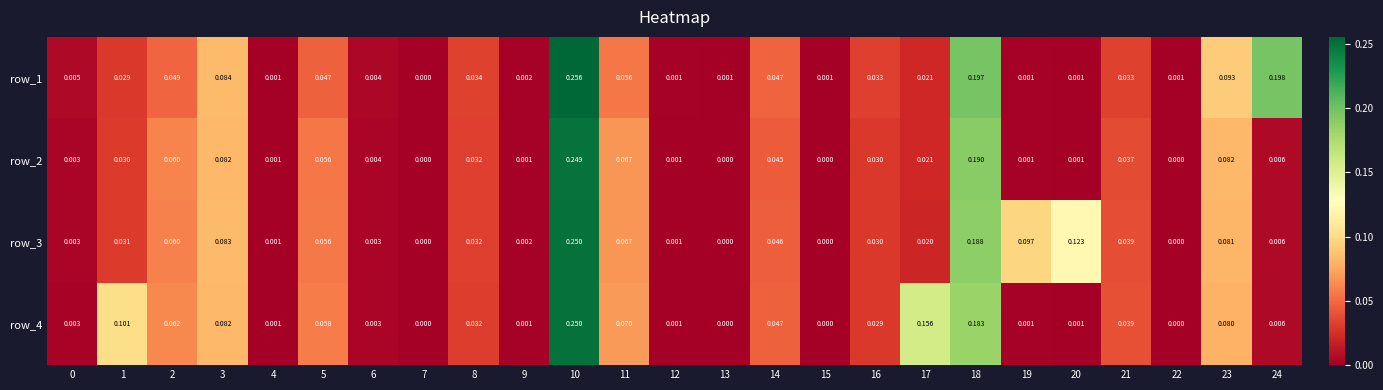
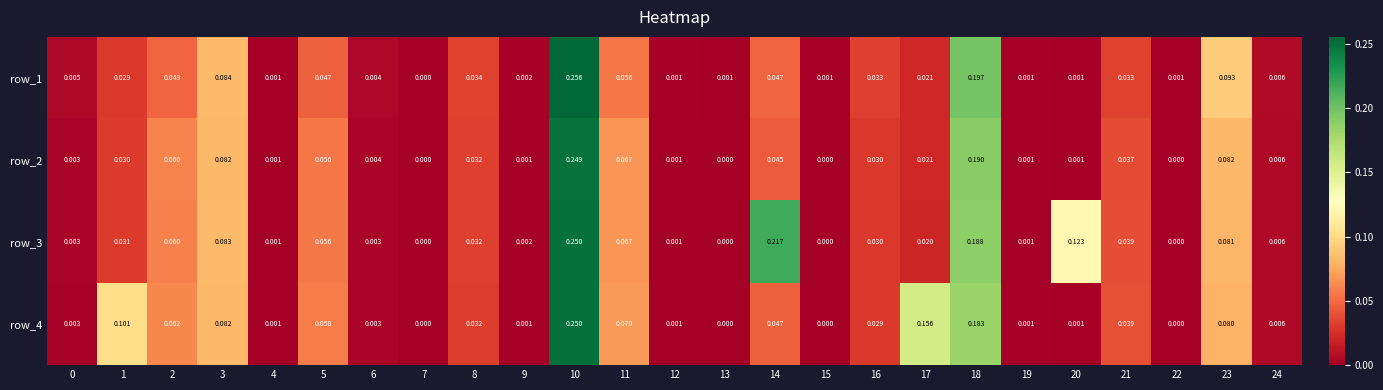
row_1, 24: 0.198 -> 0.006
row_3, 14: 0.046 -> 0.217
row_3, 19: 0.097 -> 0.001
